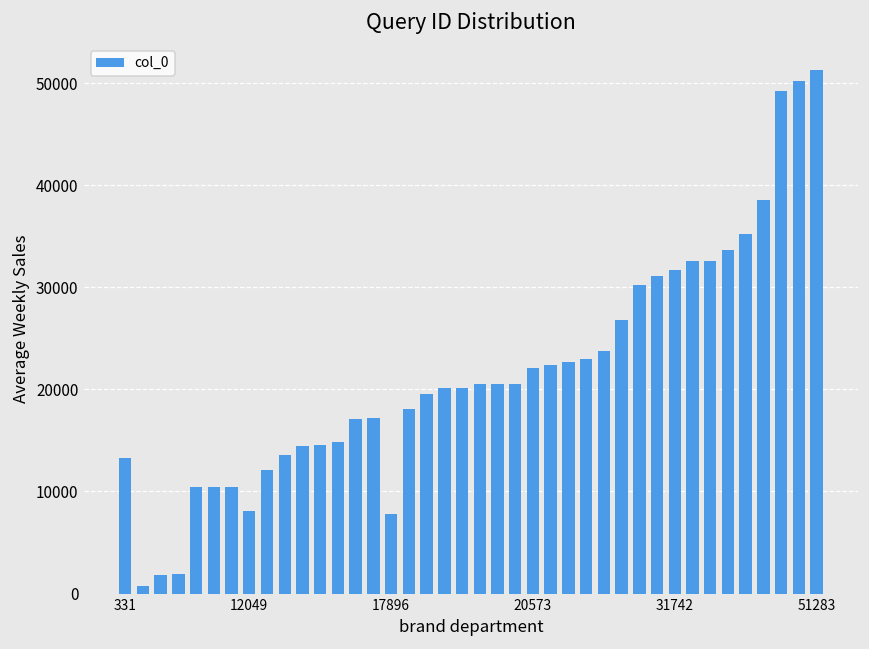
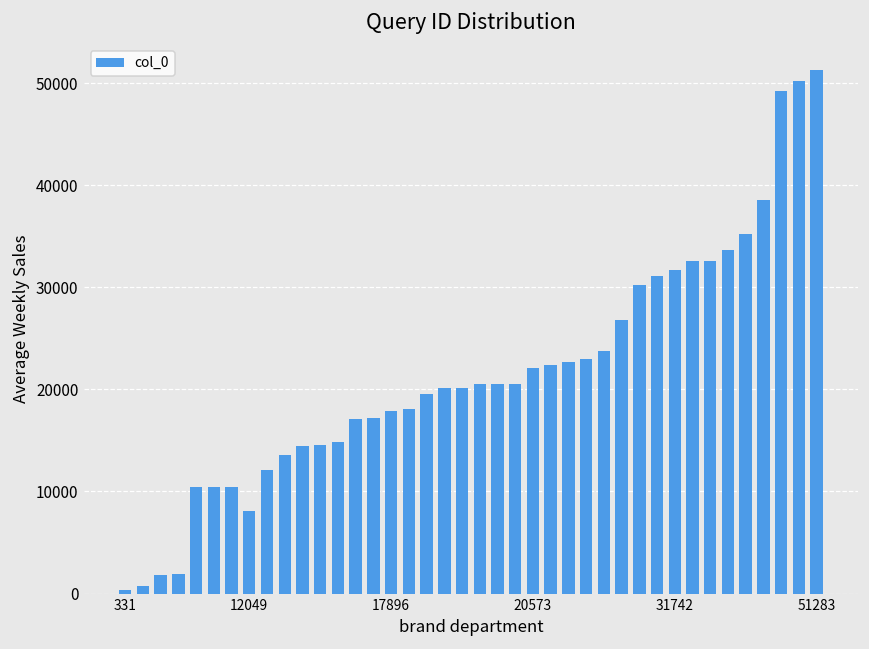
331: 13000 -> 0
17896: 8000 -> 18000
